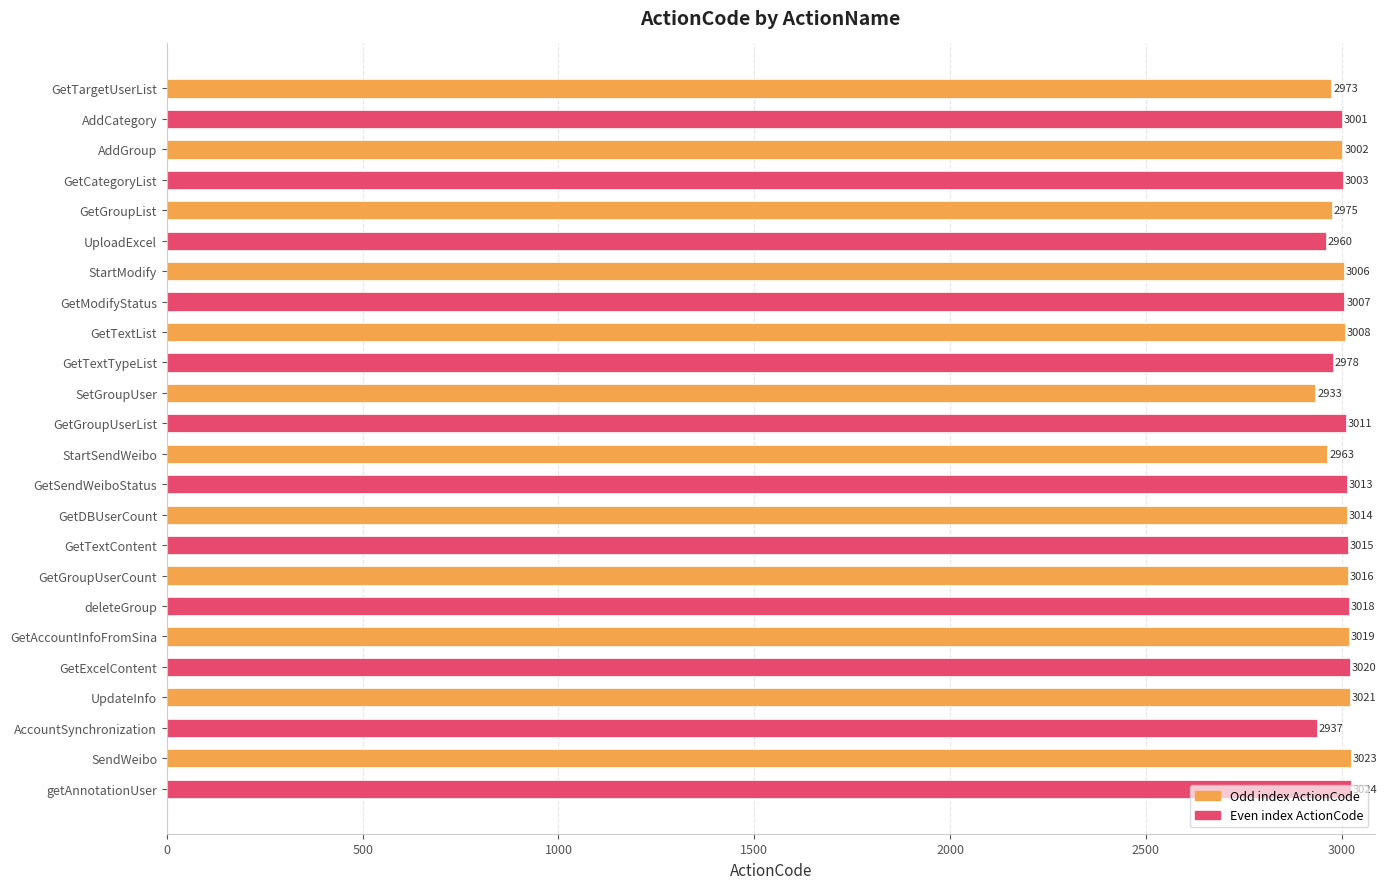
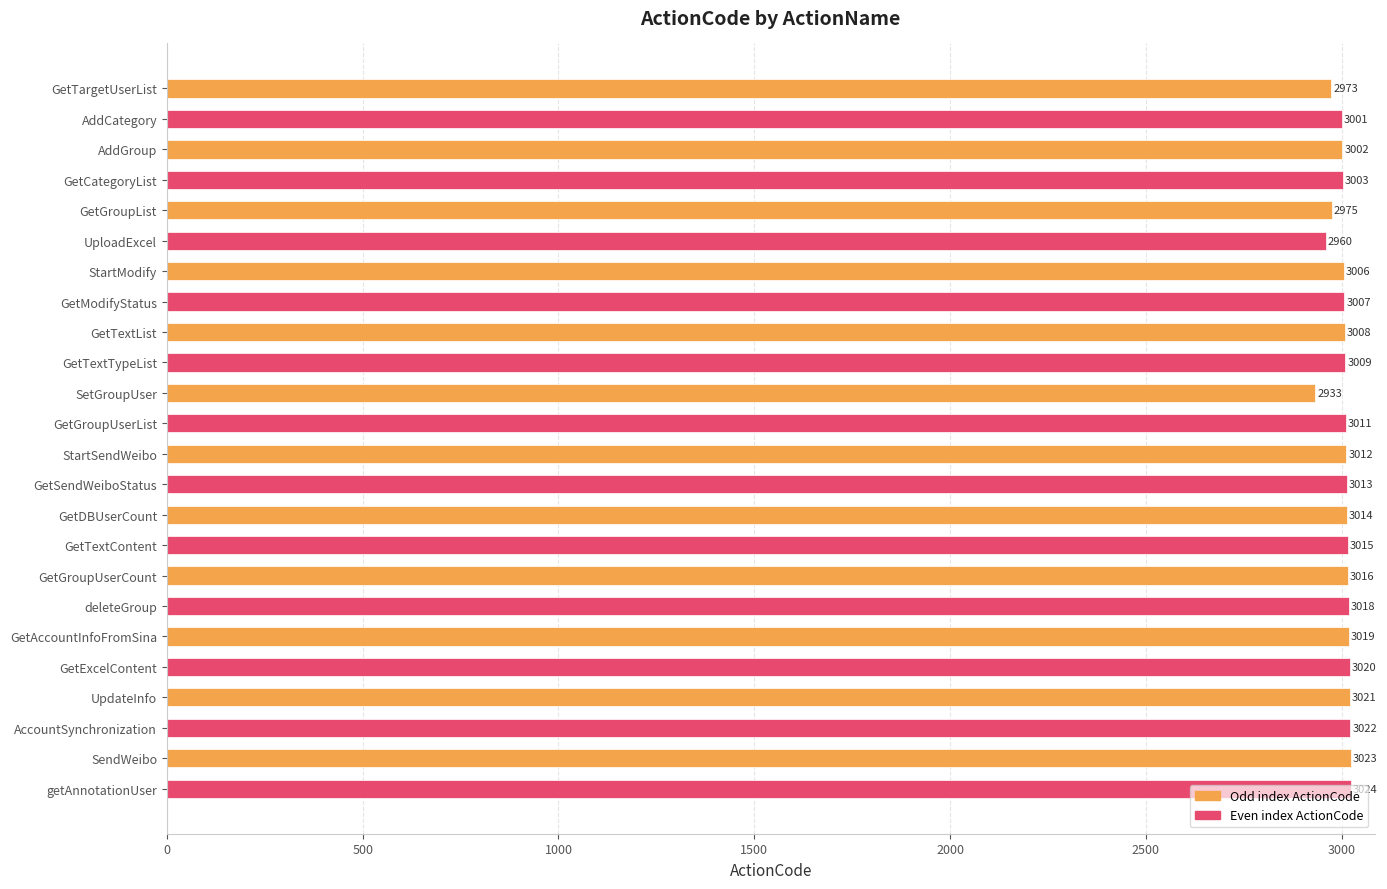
GetTextTypeList: 2978 -> 3009
StartSendWeibo: 2963 -> 3012
AccountSynchronization: 2937 -> 3022
